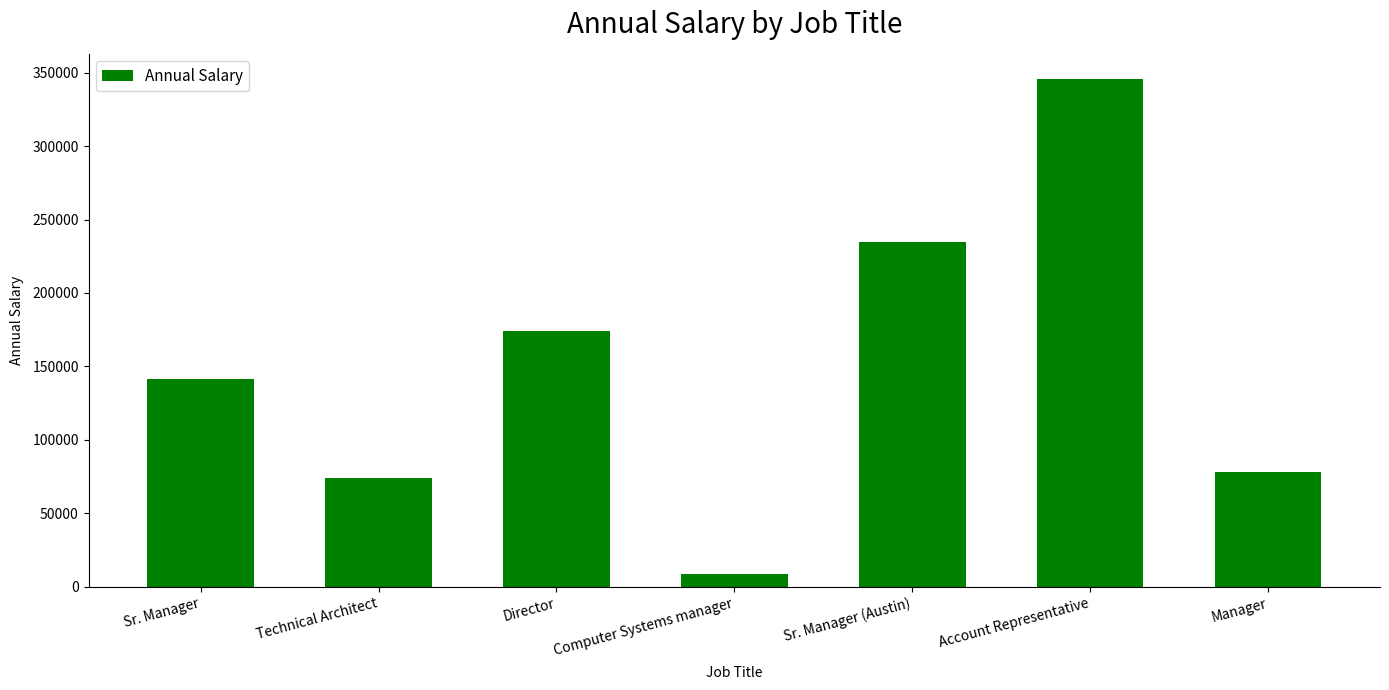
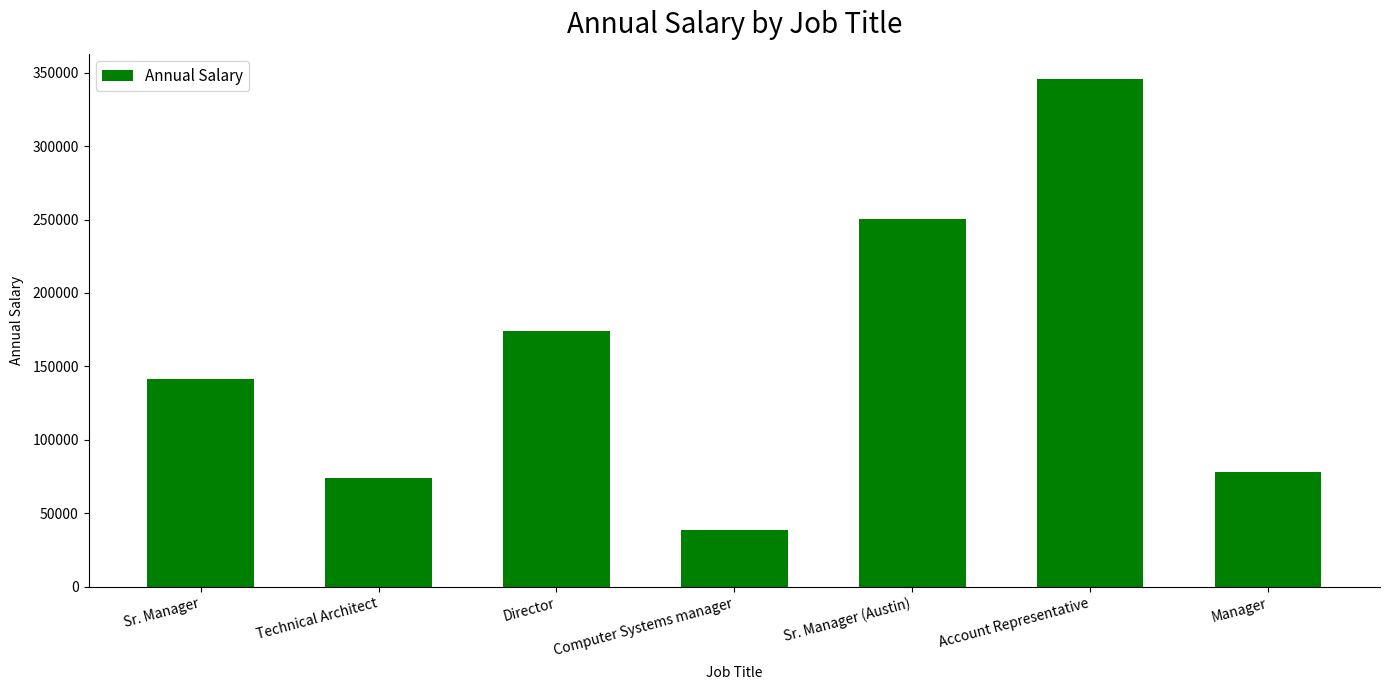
Computer Systems manager: 9000 -> 39000
Sr. Manager (Austin): 234000 -> 250000
